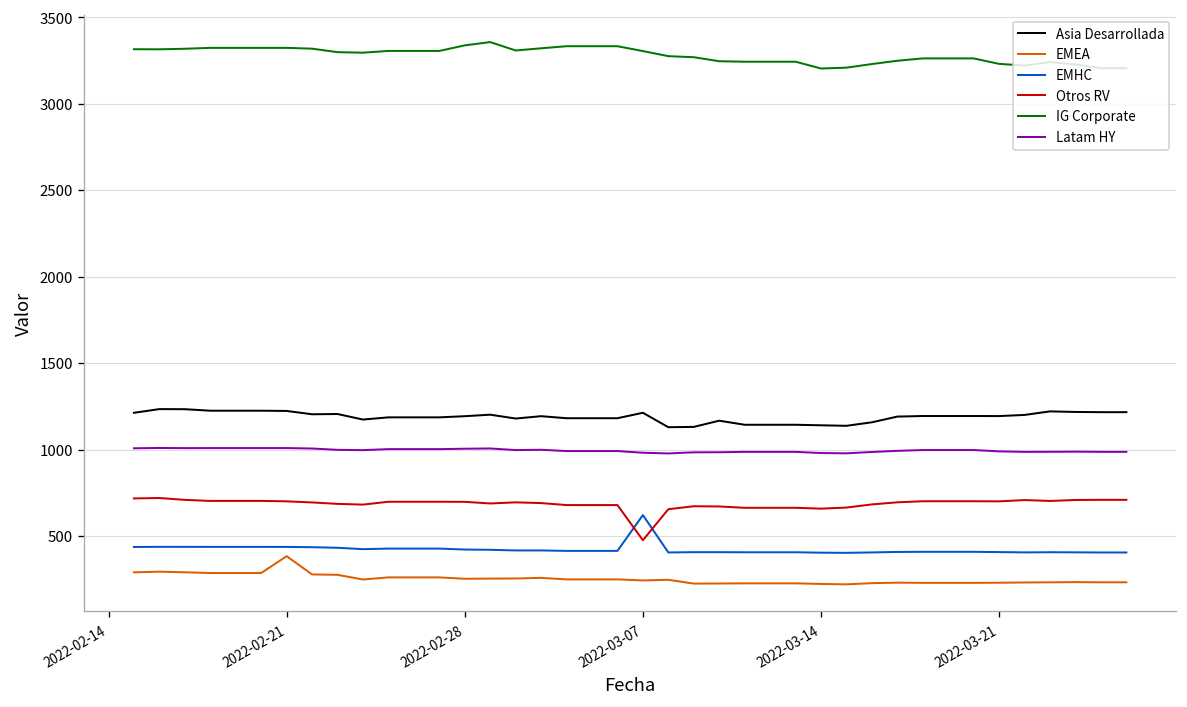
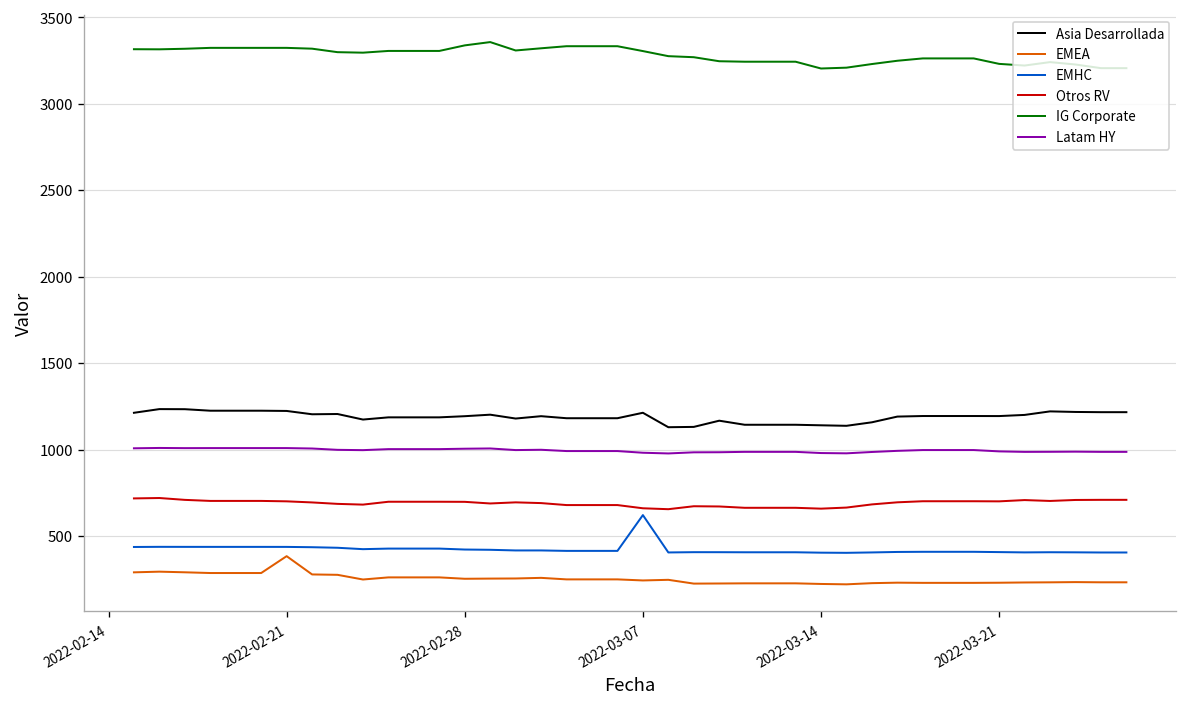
Otros RV, 2022-03-07: 480 -> 660
